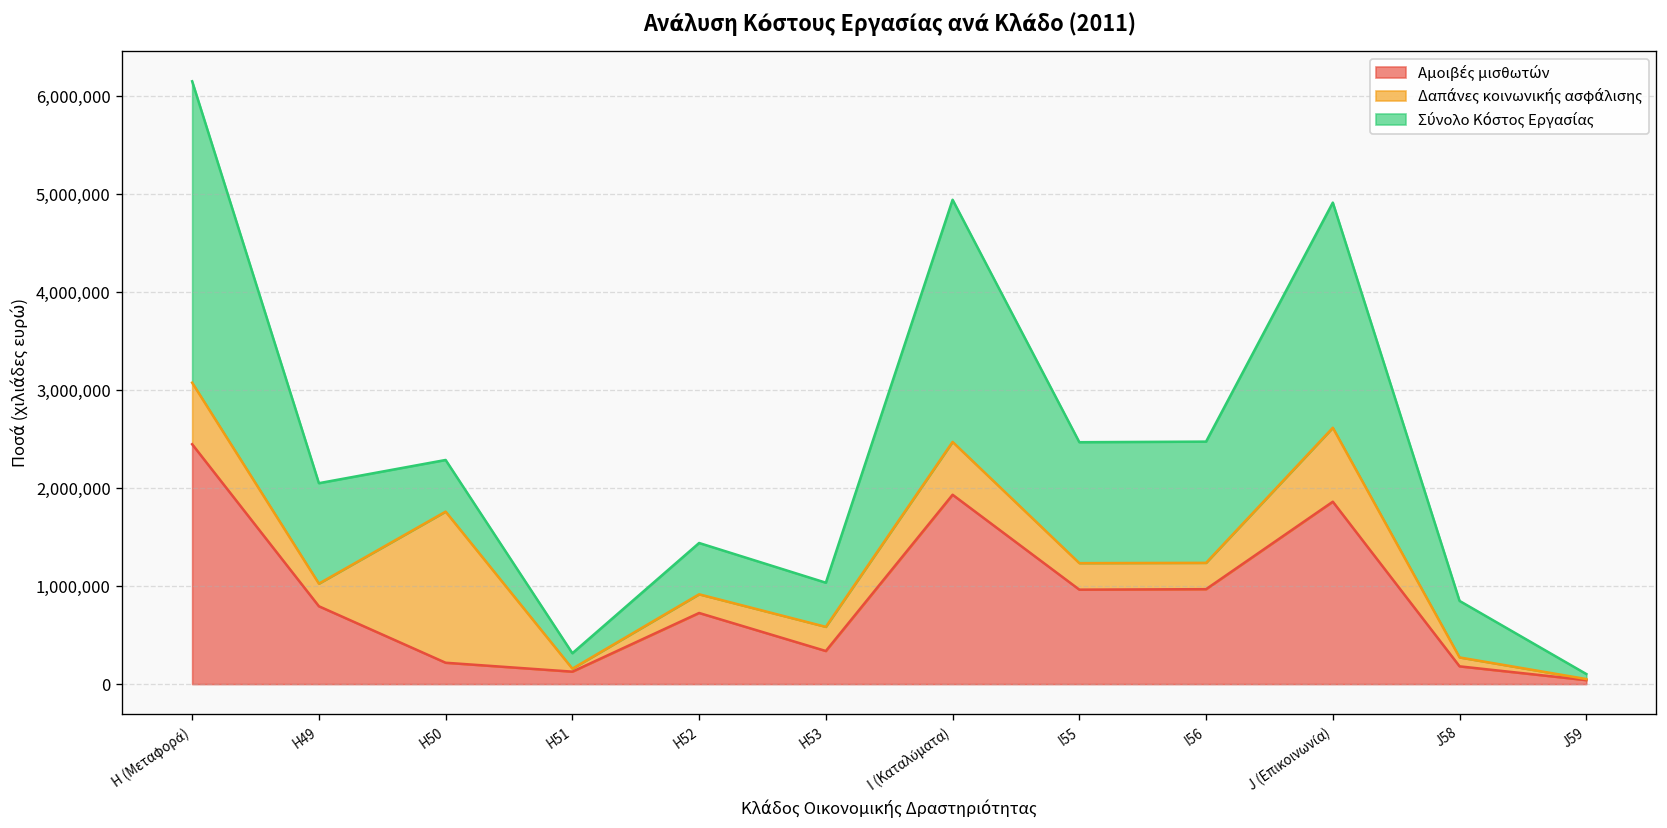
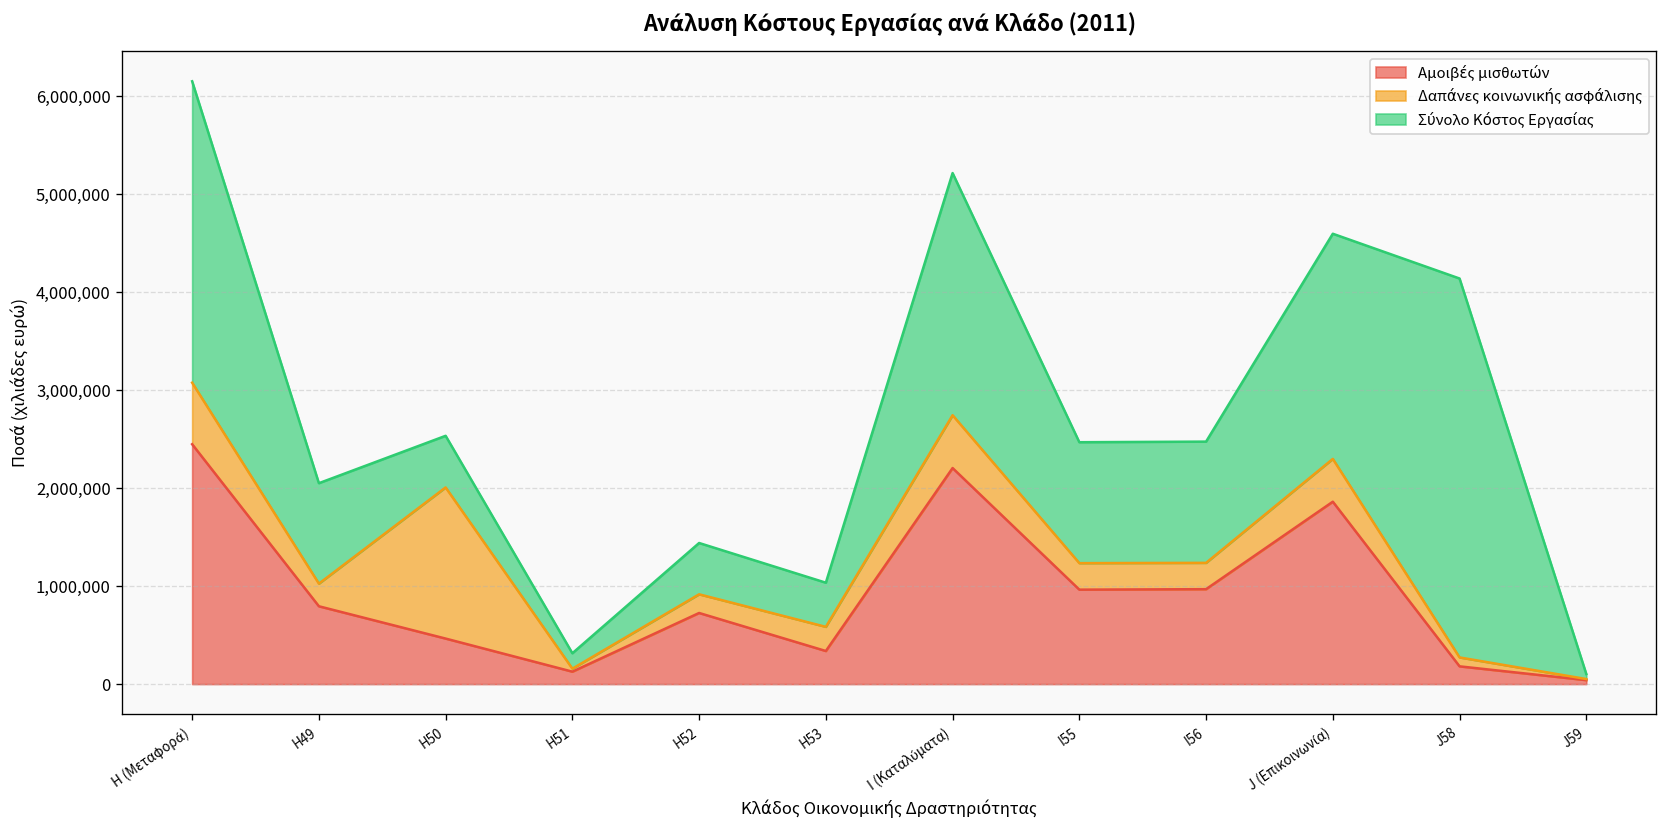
Αμοιβές μισθωτών, H50: 200,000 -> 500,000
Αμοιβές μισθωτών, I (Καταλύματα): 1,900,000 -> 2,200,000
Δαπάνες κοινωνικής ασφάλισης, J (Επικοινωνία): 800,000 -> 400,000
Σύνολο Κόστος Εργασίας, J58: 600,000 -> 3,900,000
